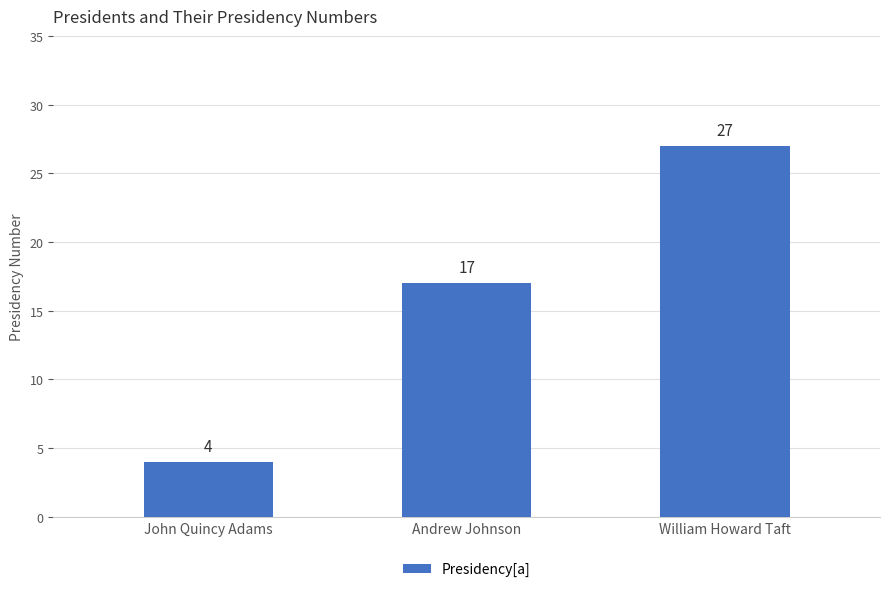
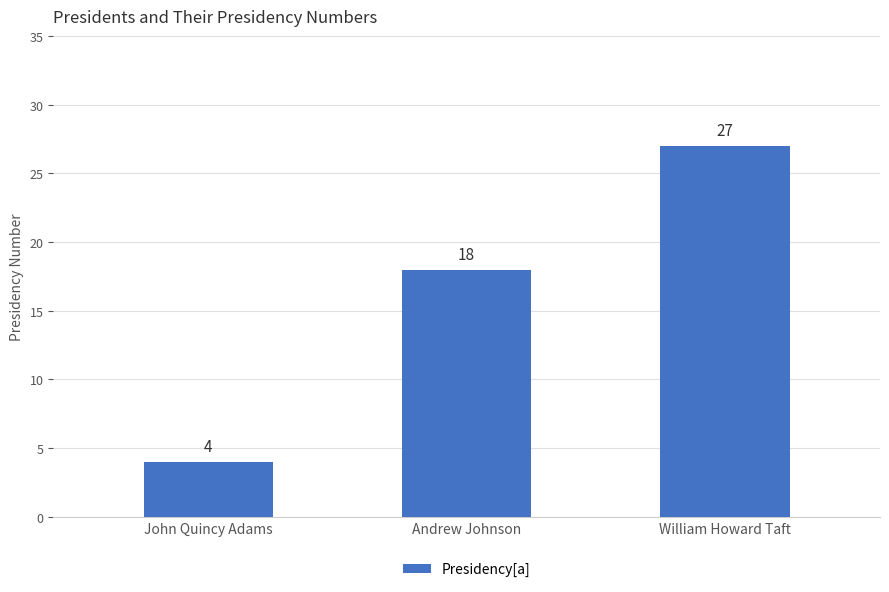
Andrew Johnson: 17 -> 18
